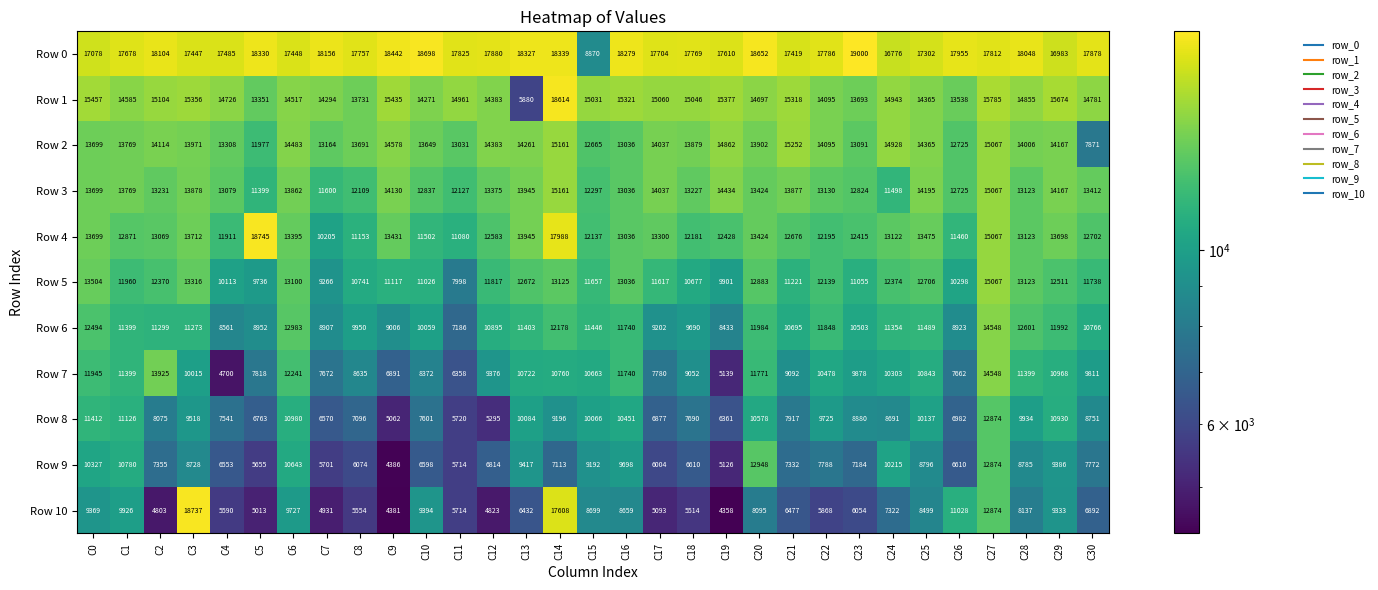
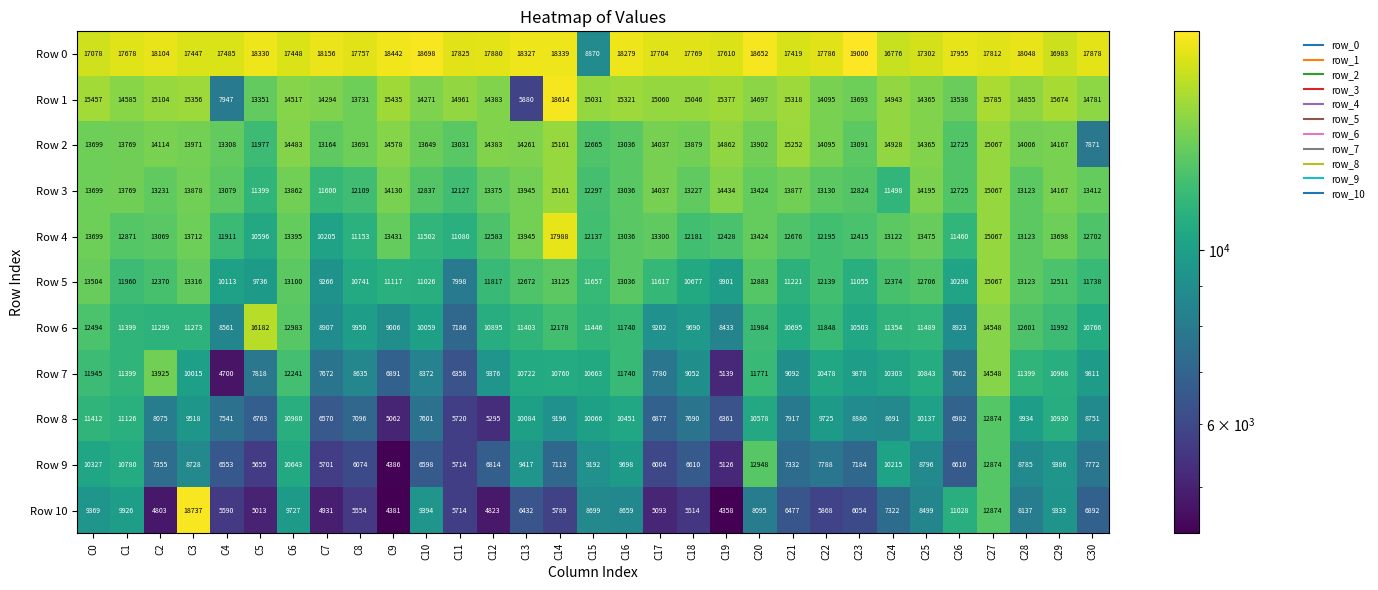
Row 1, C4: 14726 -> 7947
Row 4, C5: 18745 -> 10596
Row 6, C5: 8952 -> 16182
Row 10, C14: 17608 -> 5789
